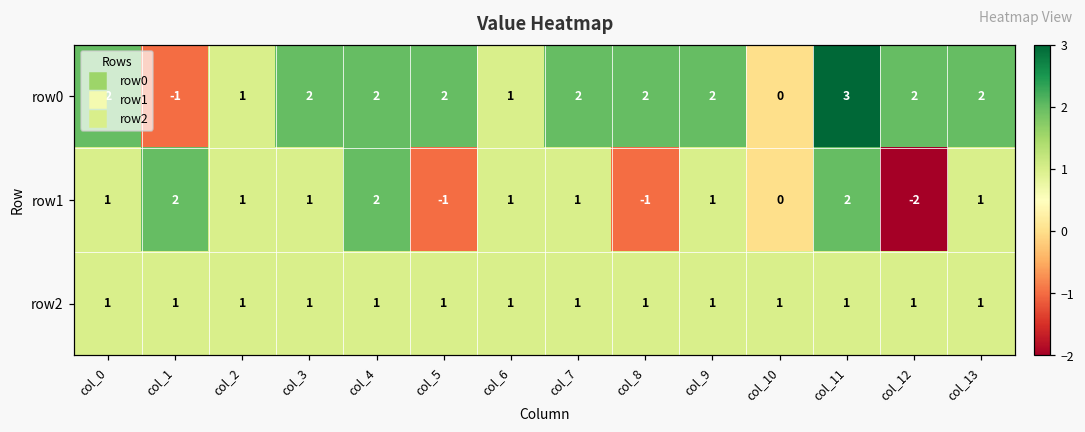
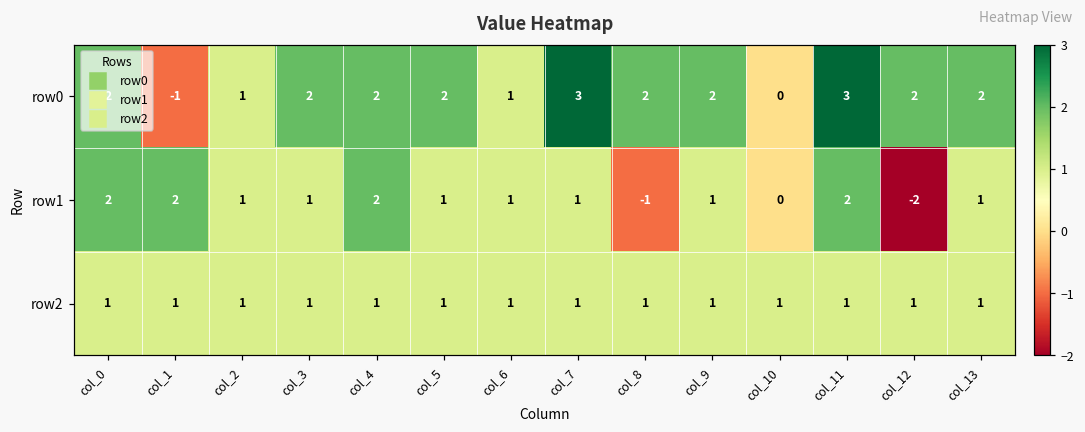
row0, col_7: 2 -> 3
row1, col_0: 1 -> 2
row1, col_5: -1 -> 1
